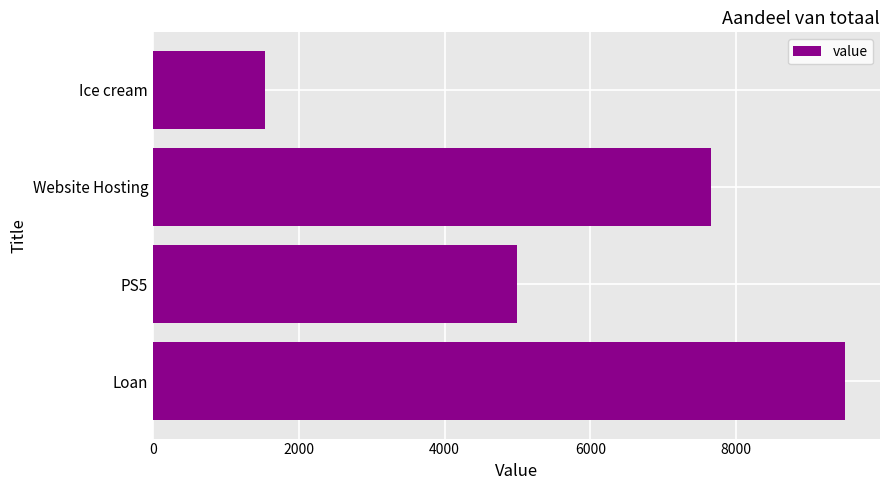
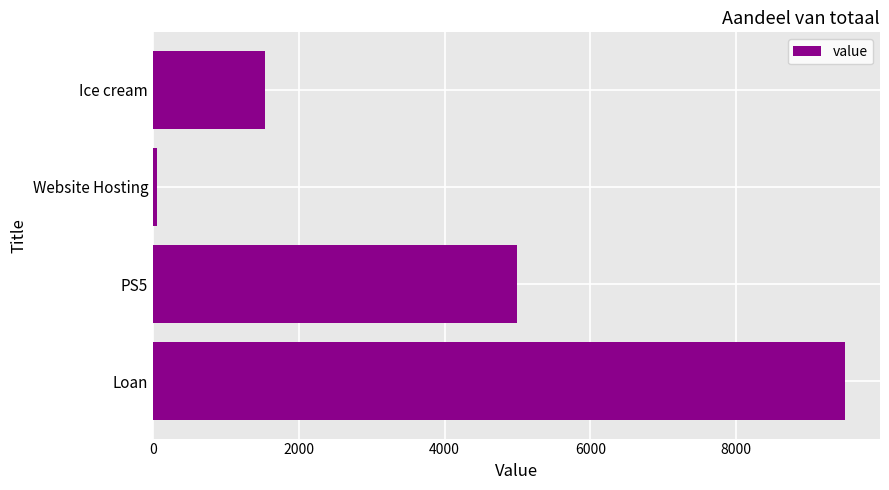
Website Hosting: 7700 -> 100
